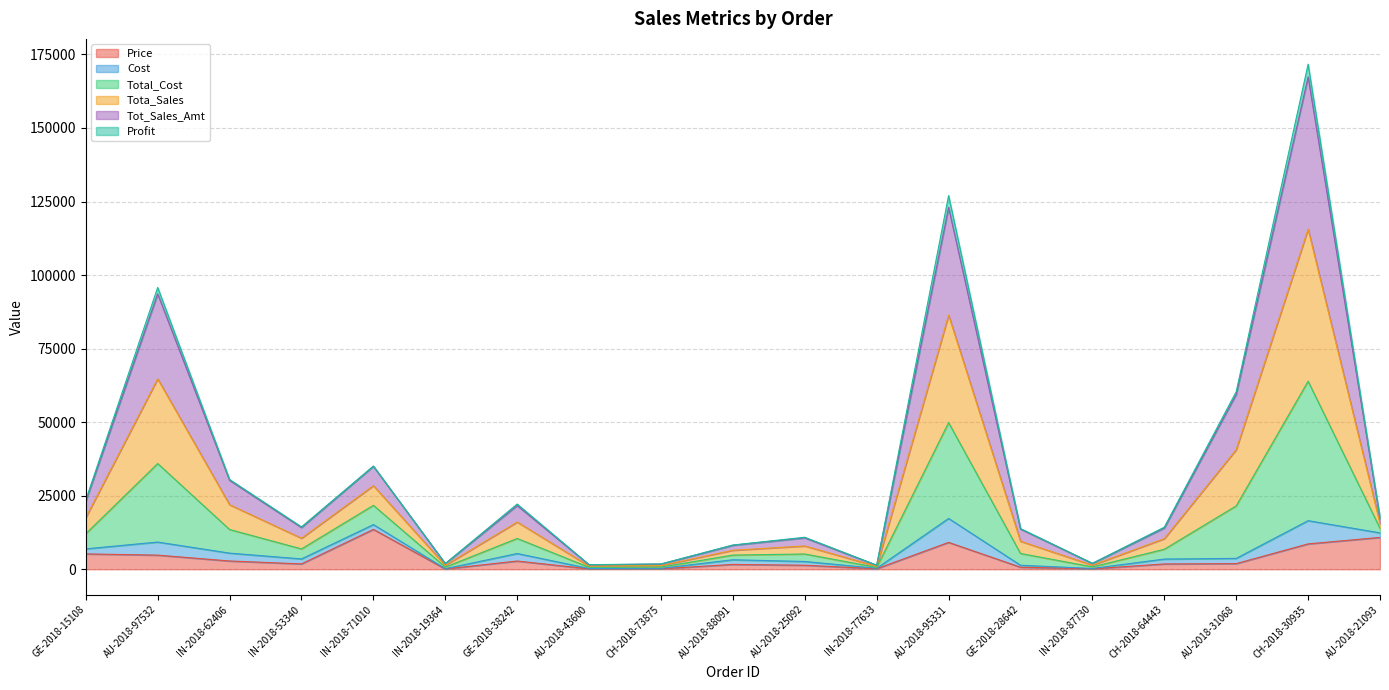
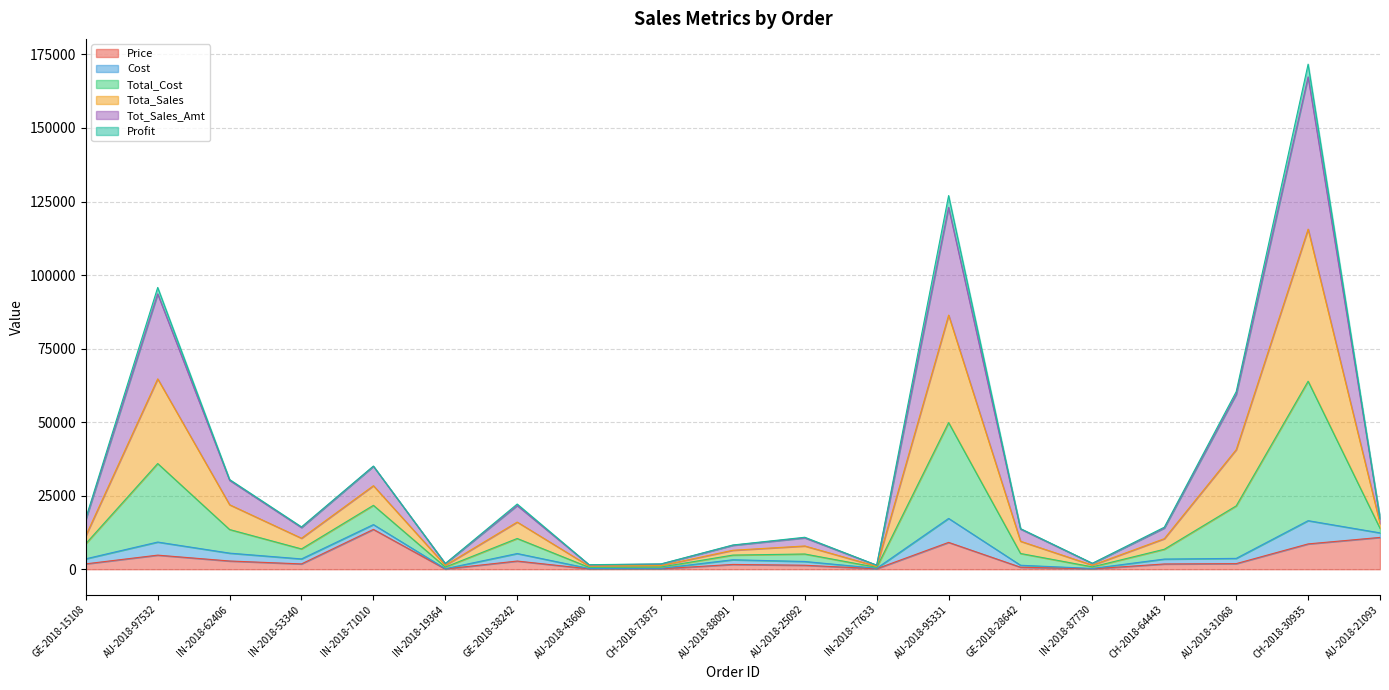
Price, GE-2018-15108: 5000 -> 2000
Tota_Sales, GE-2018-15108: 6000 -> 3000
